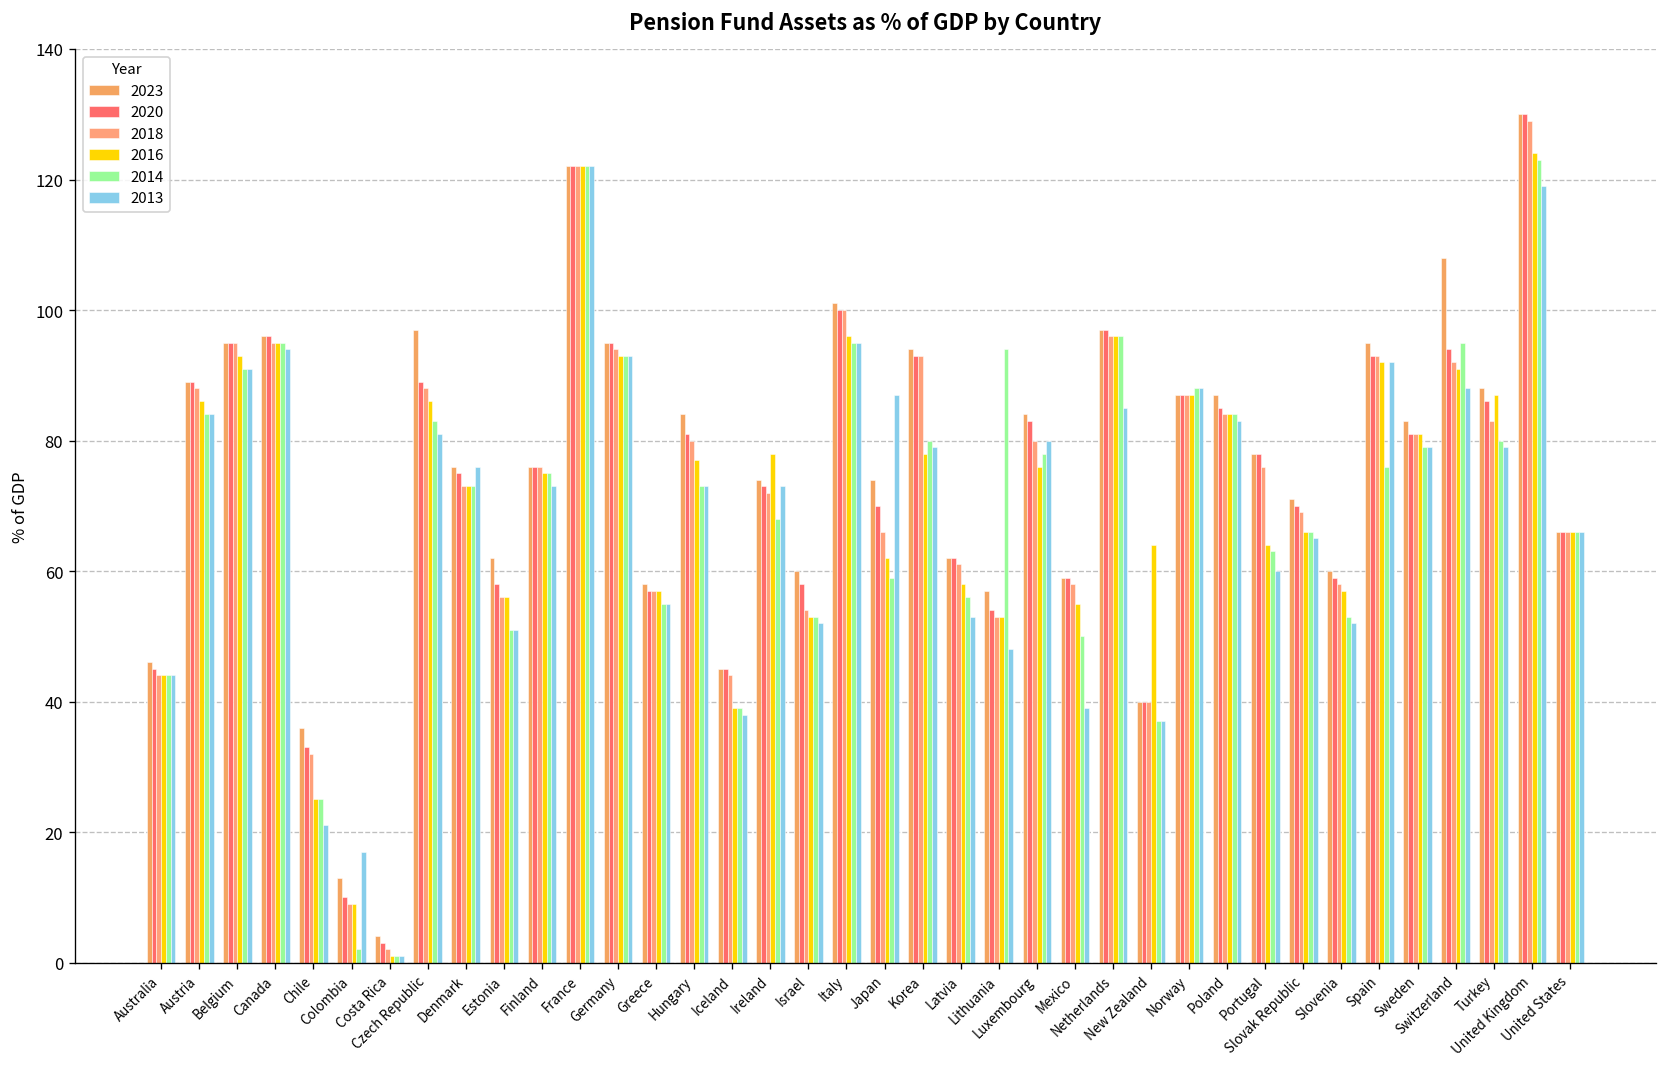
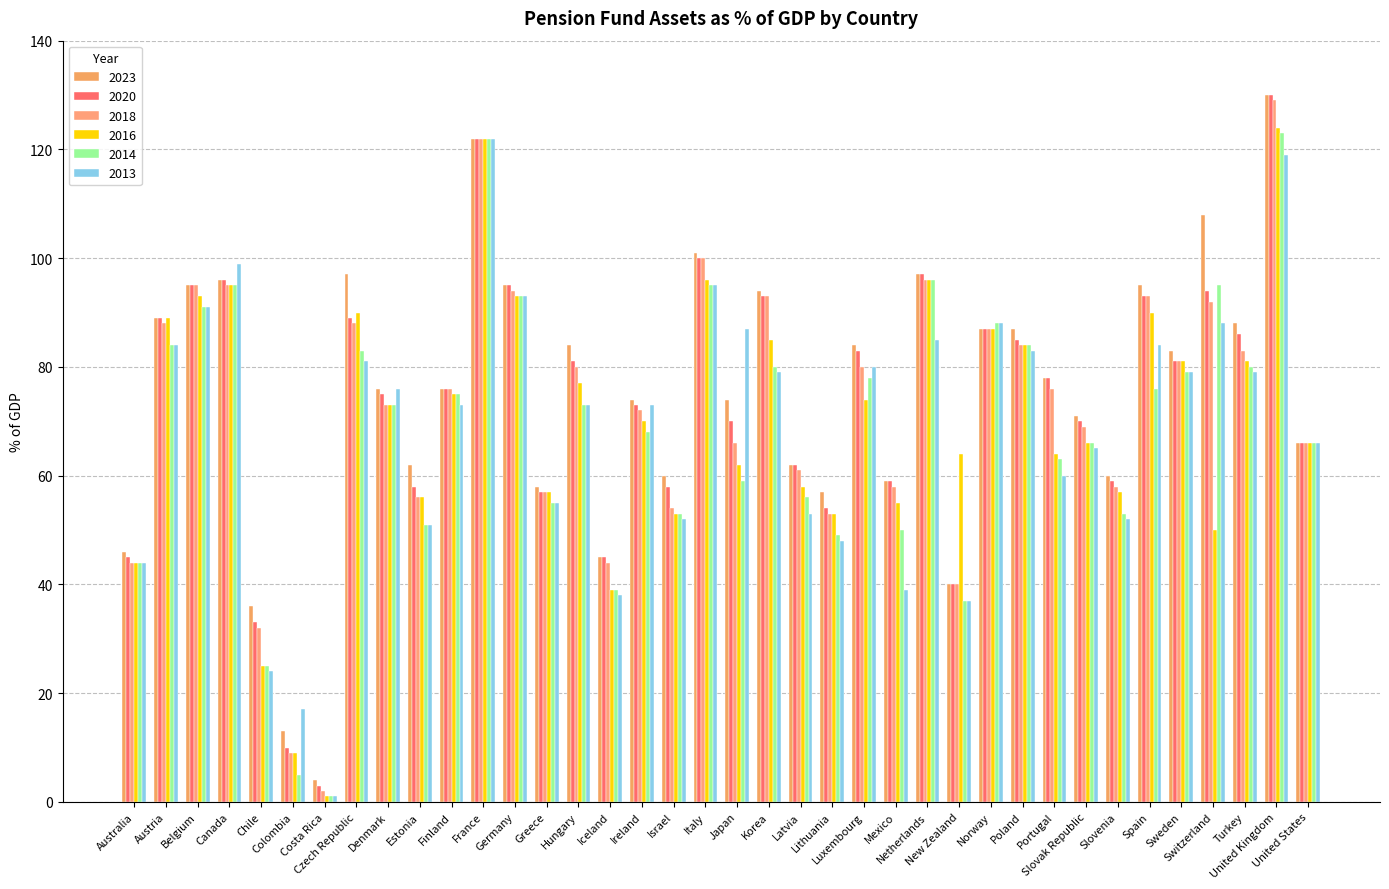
2016, Austria: 86 -> 89
2013, Canada: 94 -> 99
2013, Chile: 21 -> 24
2014, Colombia: 2 -> 5
2016, Czech Republic: 86 -> 90
2016, Ireland: 78 -> 70
2016, Korea: 78 -> 85
2014, Lithuania: 94 -> 49
2016, Luxembourg: 76 -> 74
2016, Spain: 92 -> 90
2013, Spain: 92 -> 84
2016, Switzerland: 91 -> 50
2016, Turkey: 87 -> 81
